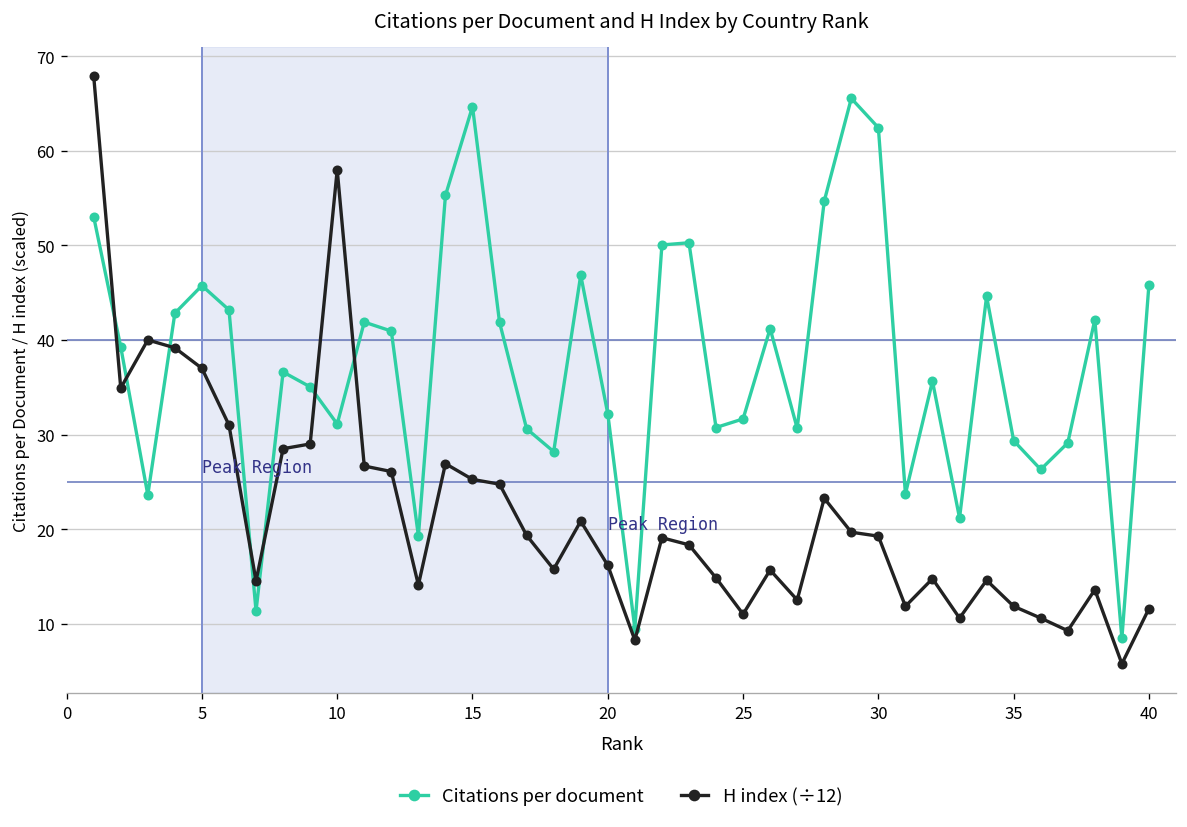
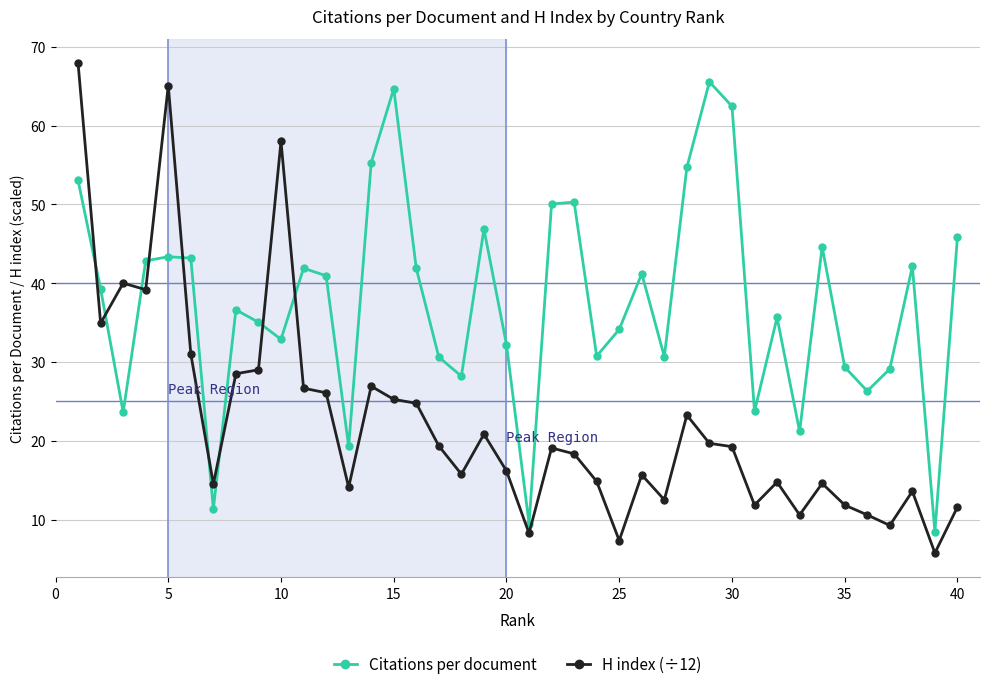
Citations per document, 5: 46 -> 43
H index (÷12), 5: 37 -> 65
Citations per document, 10: 31 -> 33
Citations per document, 25: 32 -> 34
H index (÷12), 25: 11 -> 7
